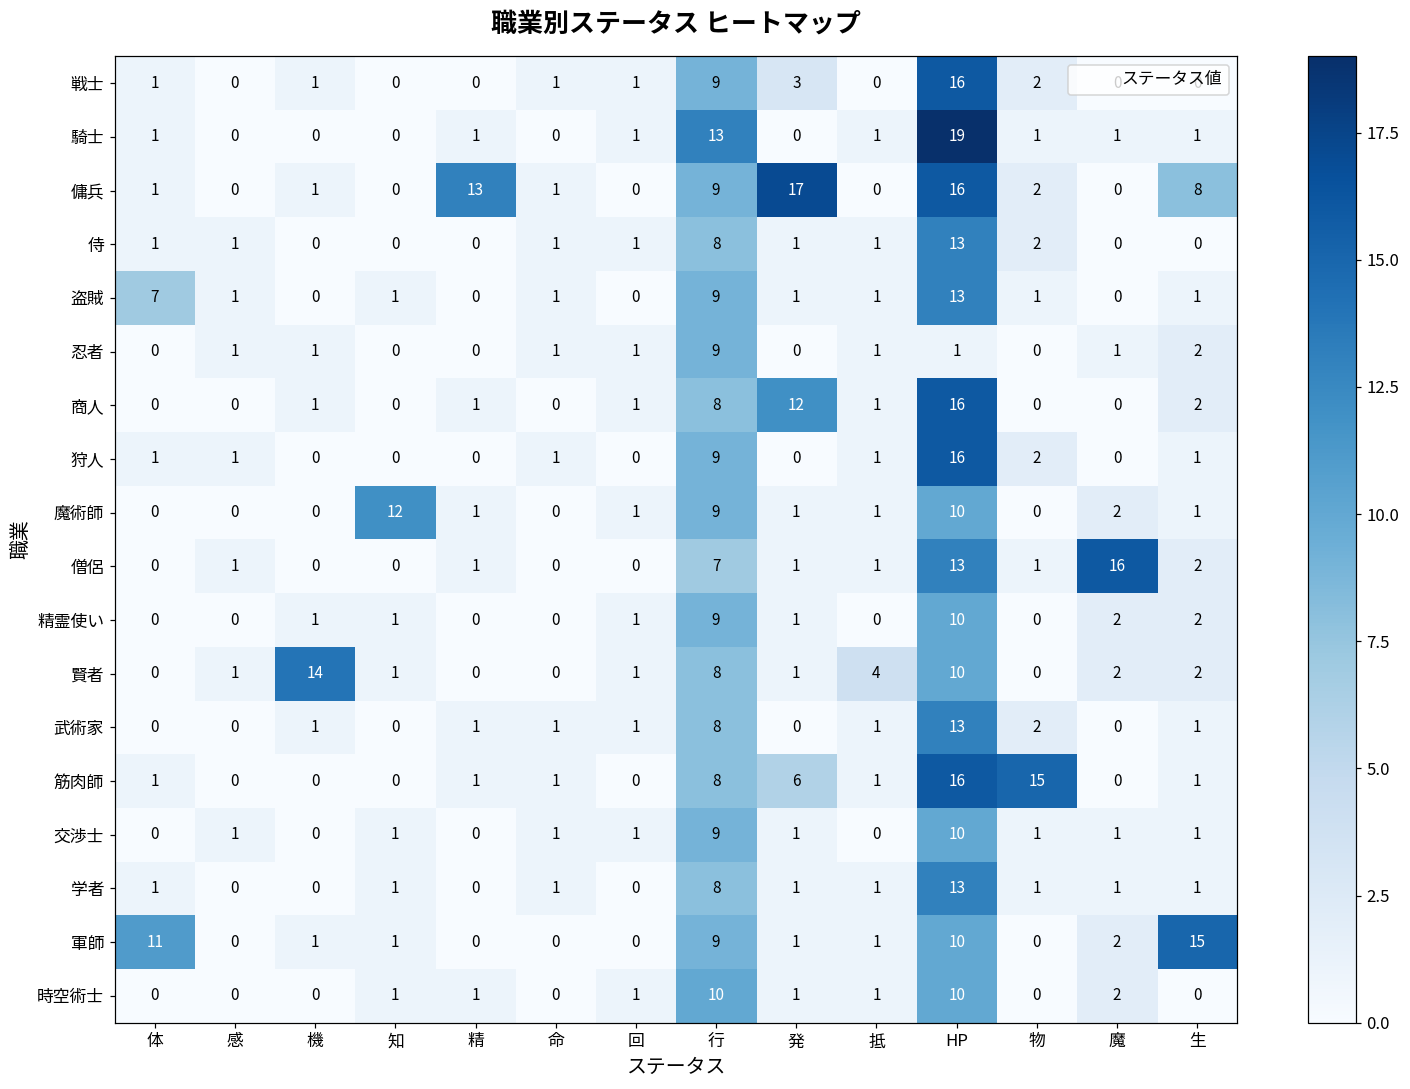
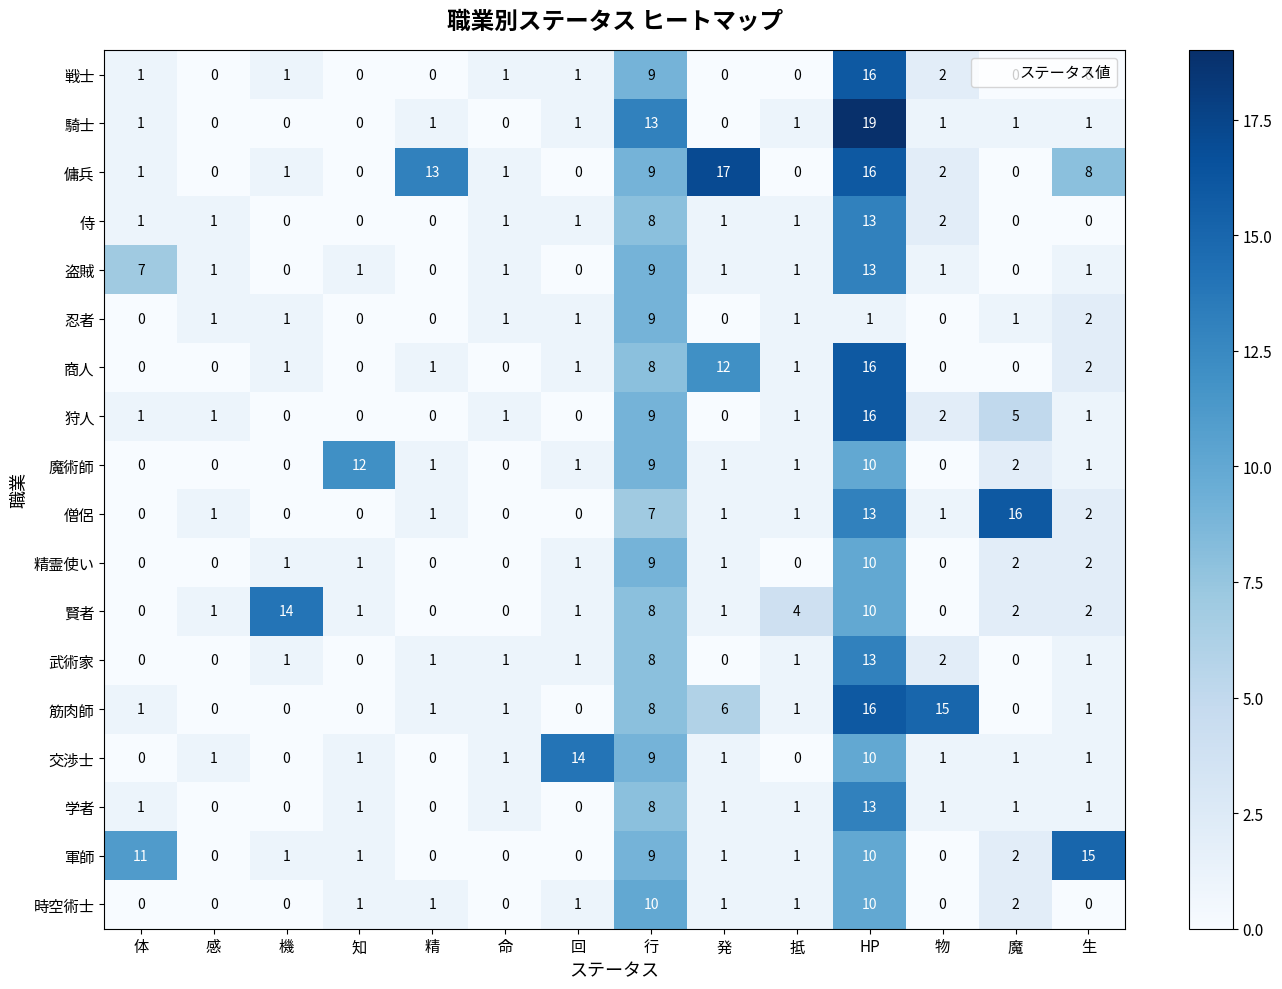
戦士, 発: 3 -> 0
狩人, 魔: 0 -> 5
交渉士, 回: 1 -> 14
